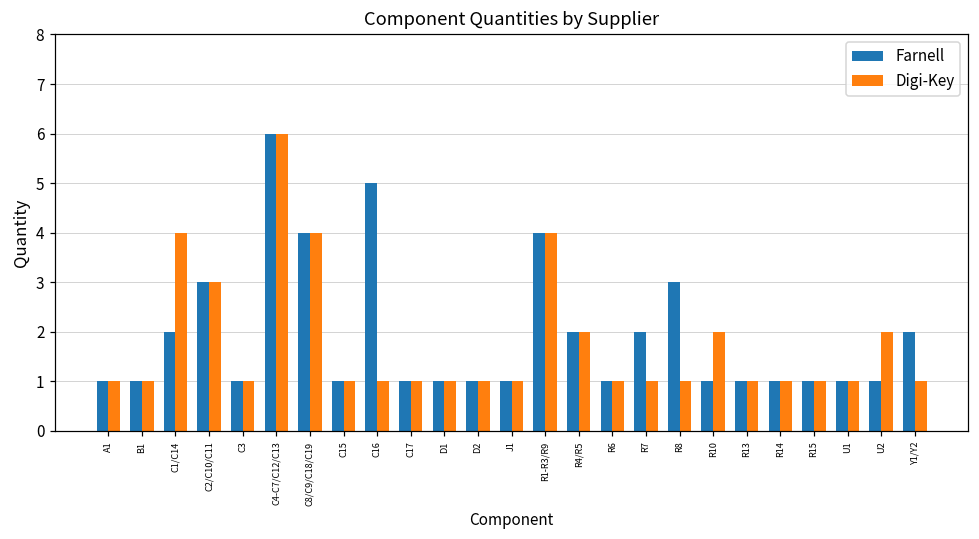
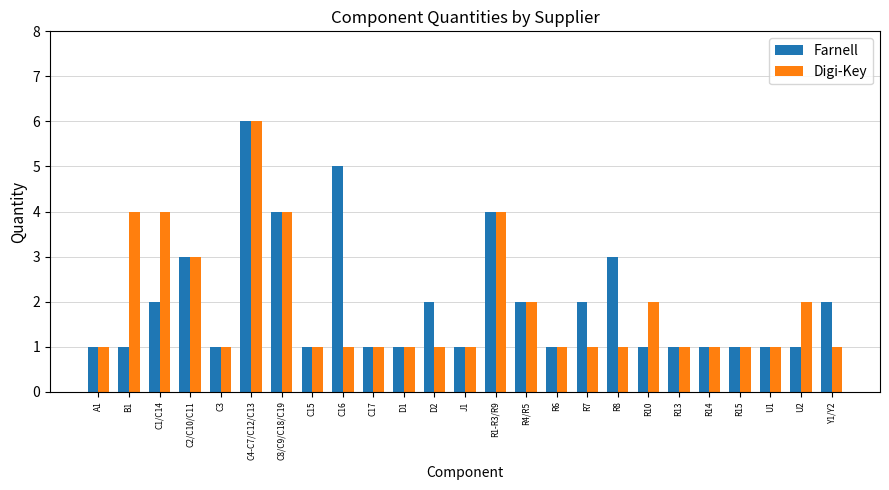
Digi-Key, B1: 1 -> 4
Farnell, D2: 1 -> 2
